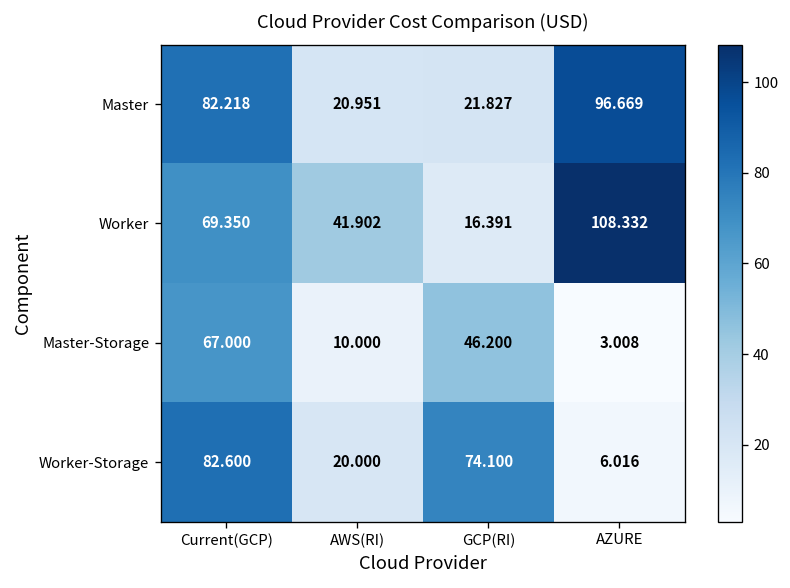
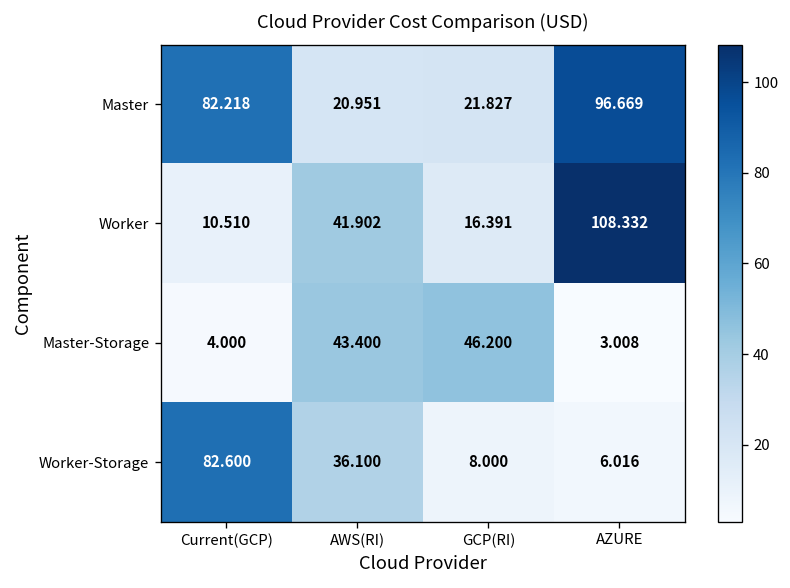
Worker, Current(GCP): 69.350 -> 10.510
Master-Storage, Current(GCP): 67.000 -> 4.000
Master-Storage, AWS(RI): 10.000 -> 43.400
Worker-Storage, AWS(RI): 20.000 -> 36.100
Worker-Storage, GCP(RI): 74.100 -> 8.000
